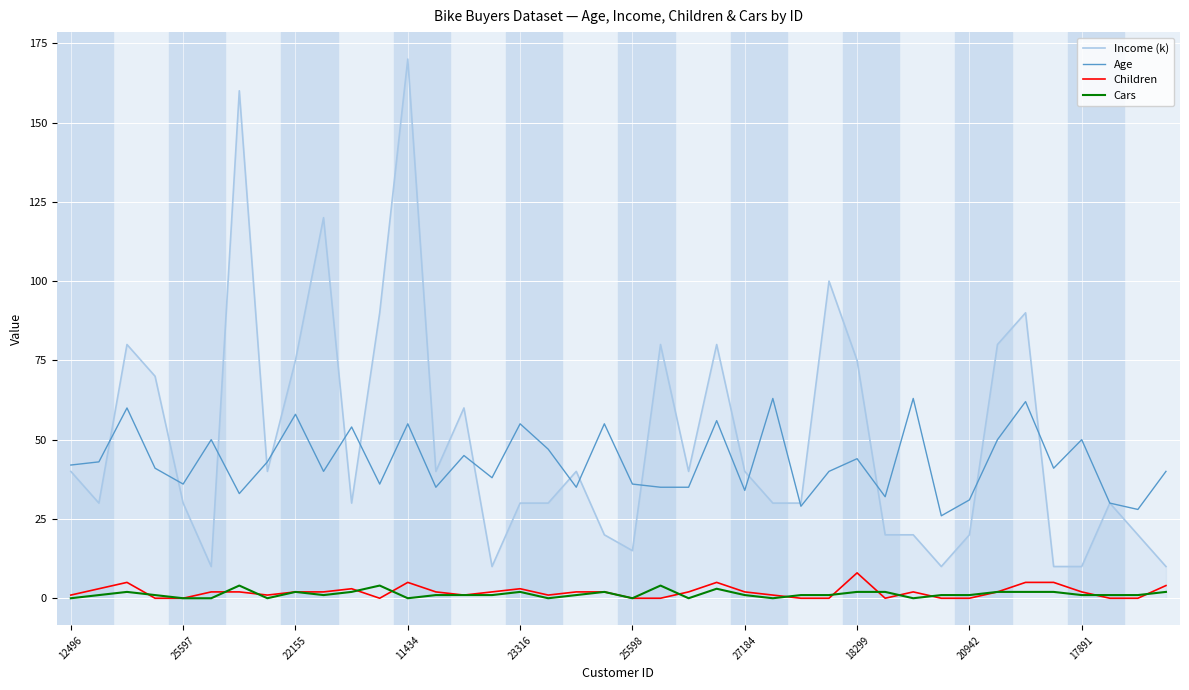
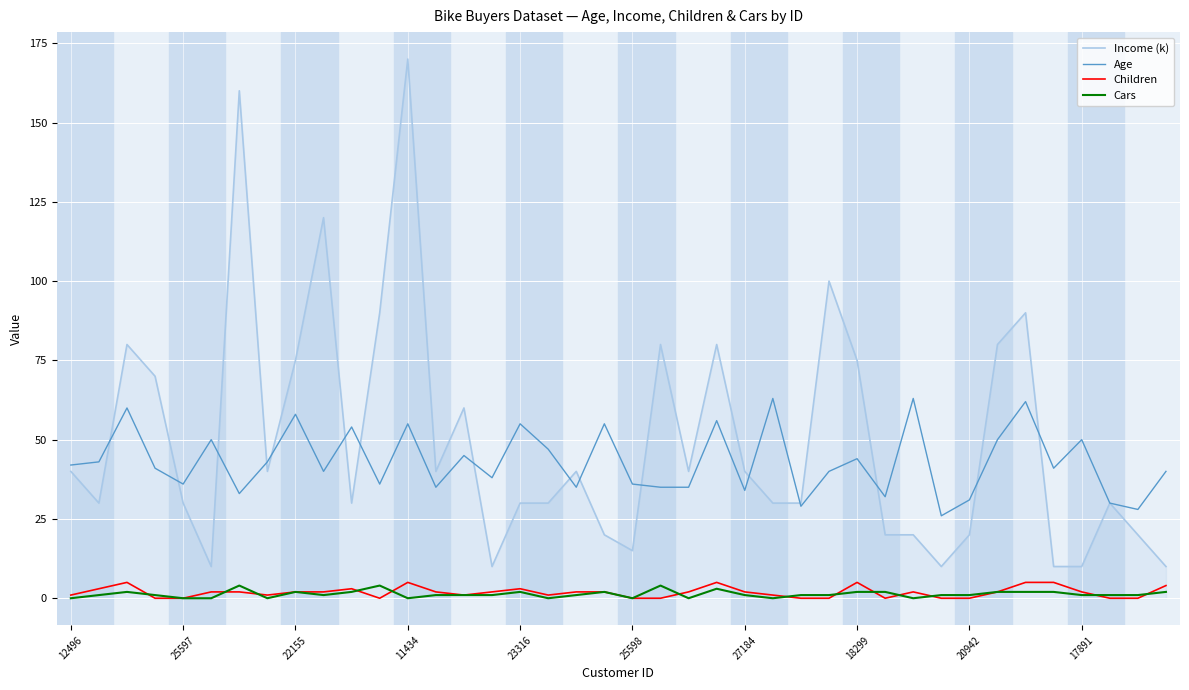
Children, 18299: 8 -> 5
